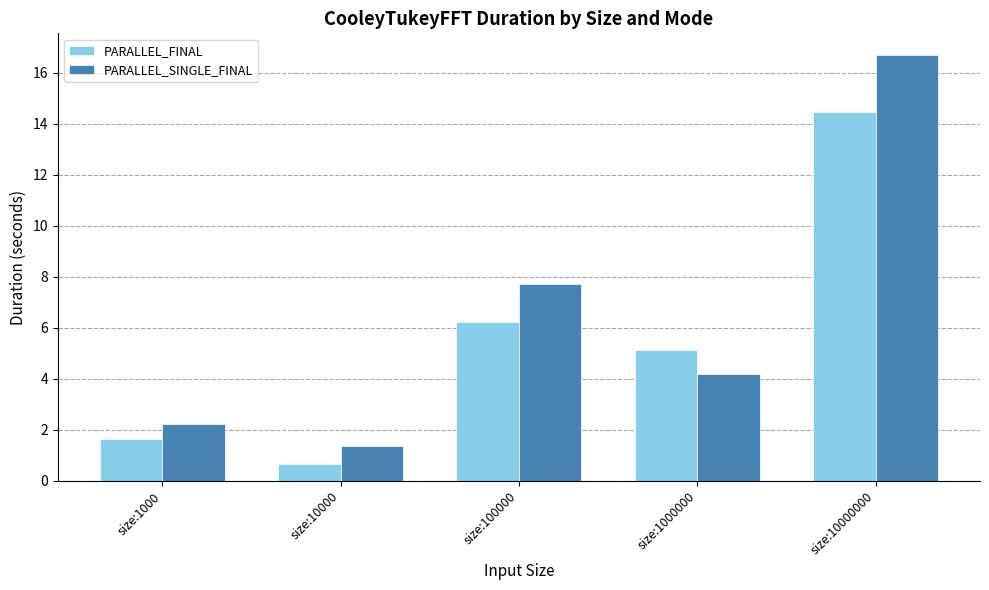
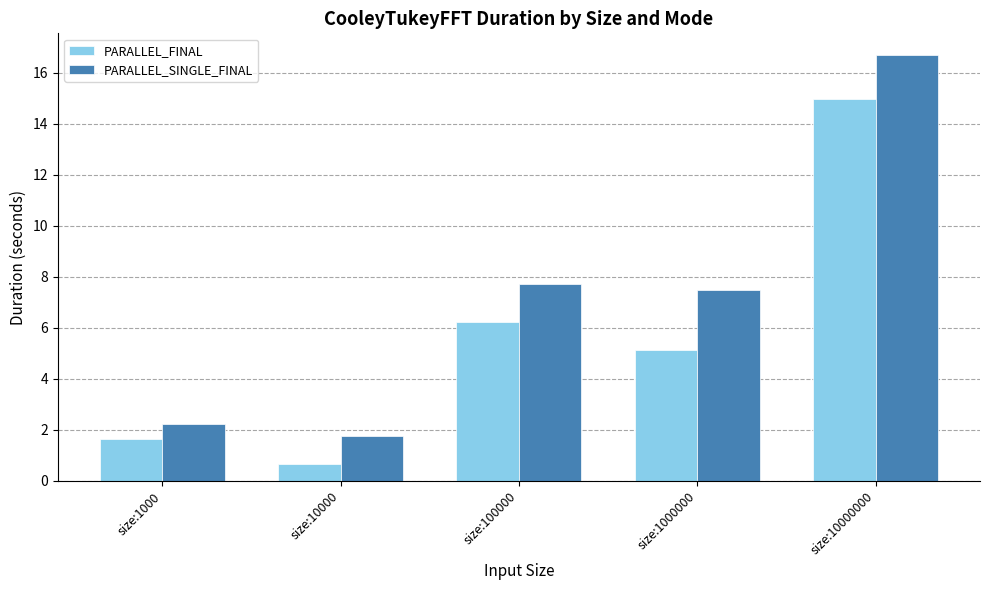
PARALLEL_SINGLE_FINAL, size:10000: 1.4 -> 1.8
PARALLEL_SINGLE_FINAL, size:1000000: 4.2 -> 7.5
PARALLEL_FINAL, size:10000000: 14.5 -> 15.0
